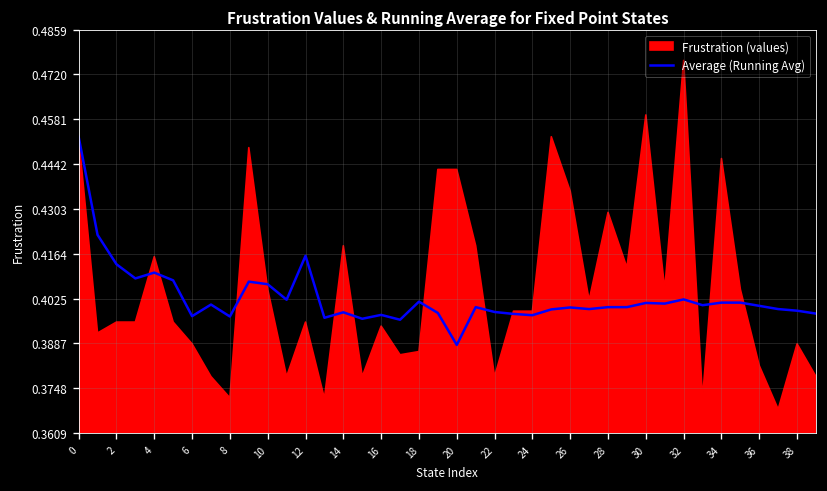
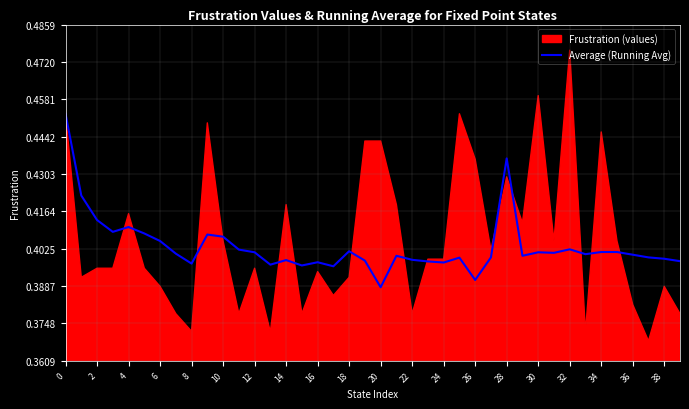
Average (Running Avg), 6: 0.397 -> 0.405
Average (Running Avg), 12: 0.416 -> 0.401
Frustration (values), 18: 0.386 -> 0.392
Average (Running Avg), 26: 0.400 -> 0.391
Average (Running Avg), 28: 0.400 -> 0.436
